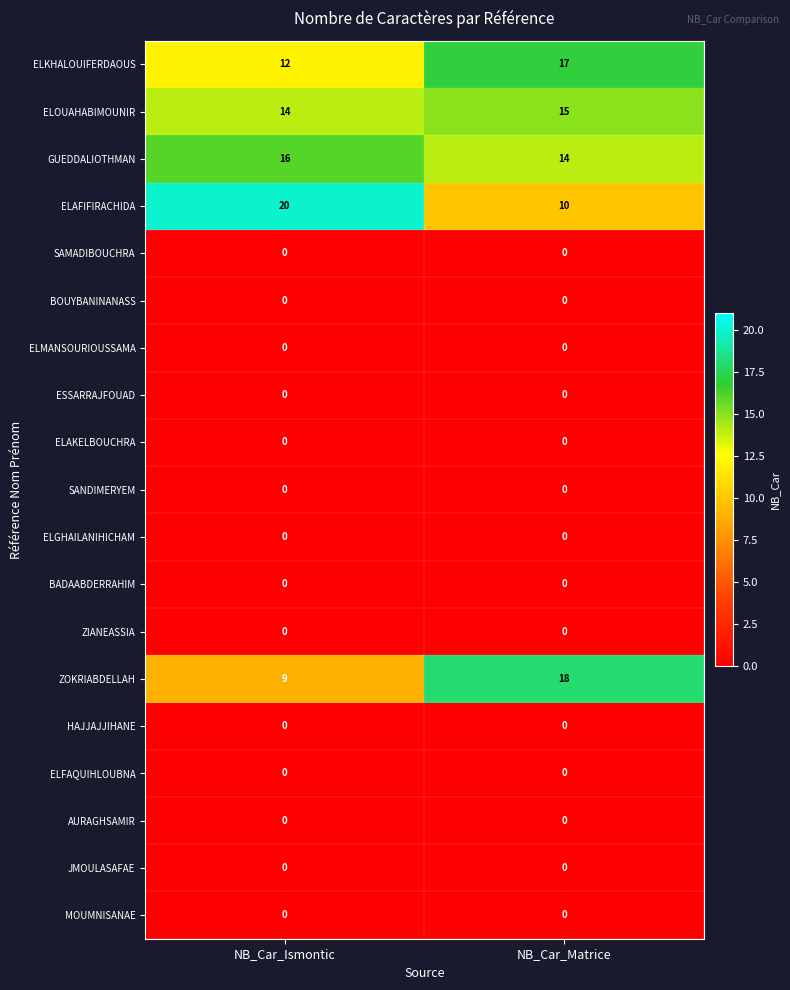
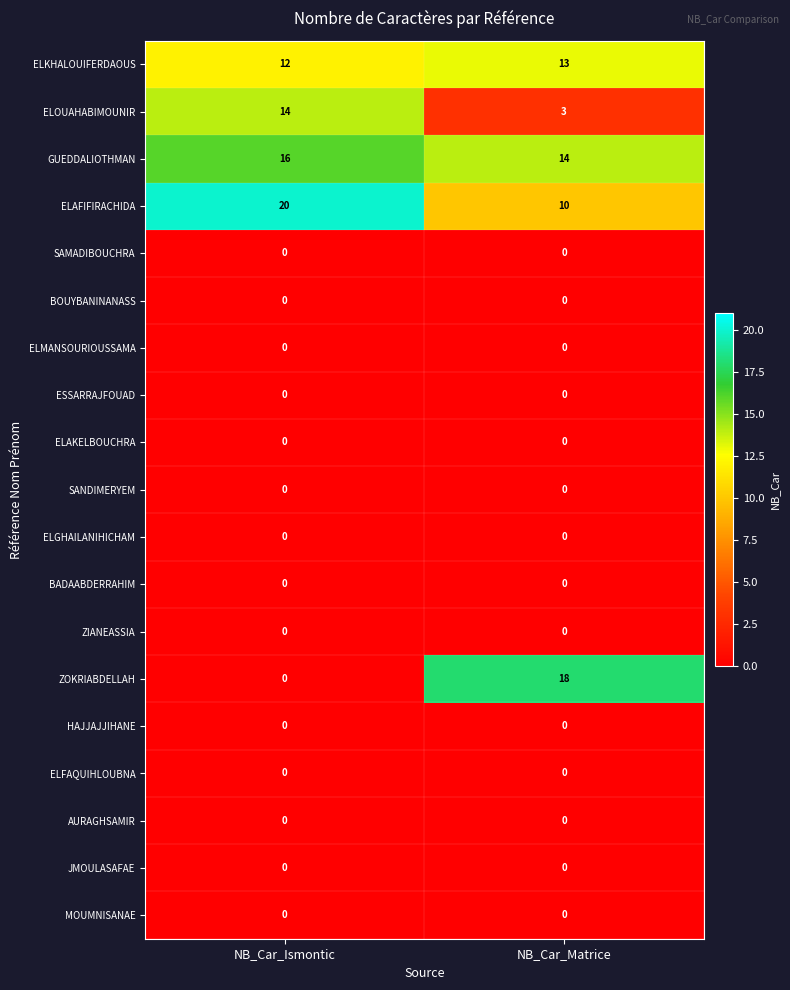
ELKHALOUIFERDAOUS, NB_Car_Matrice: 17 -> 13
ELOUAHABIMOUNIR, NB_Car_Matrice: 15 -> 3
ZOKRIABDELLAH, NB_Car_Ismontic: 9 -> 0
